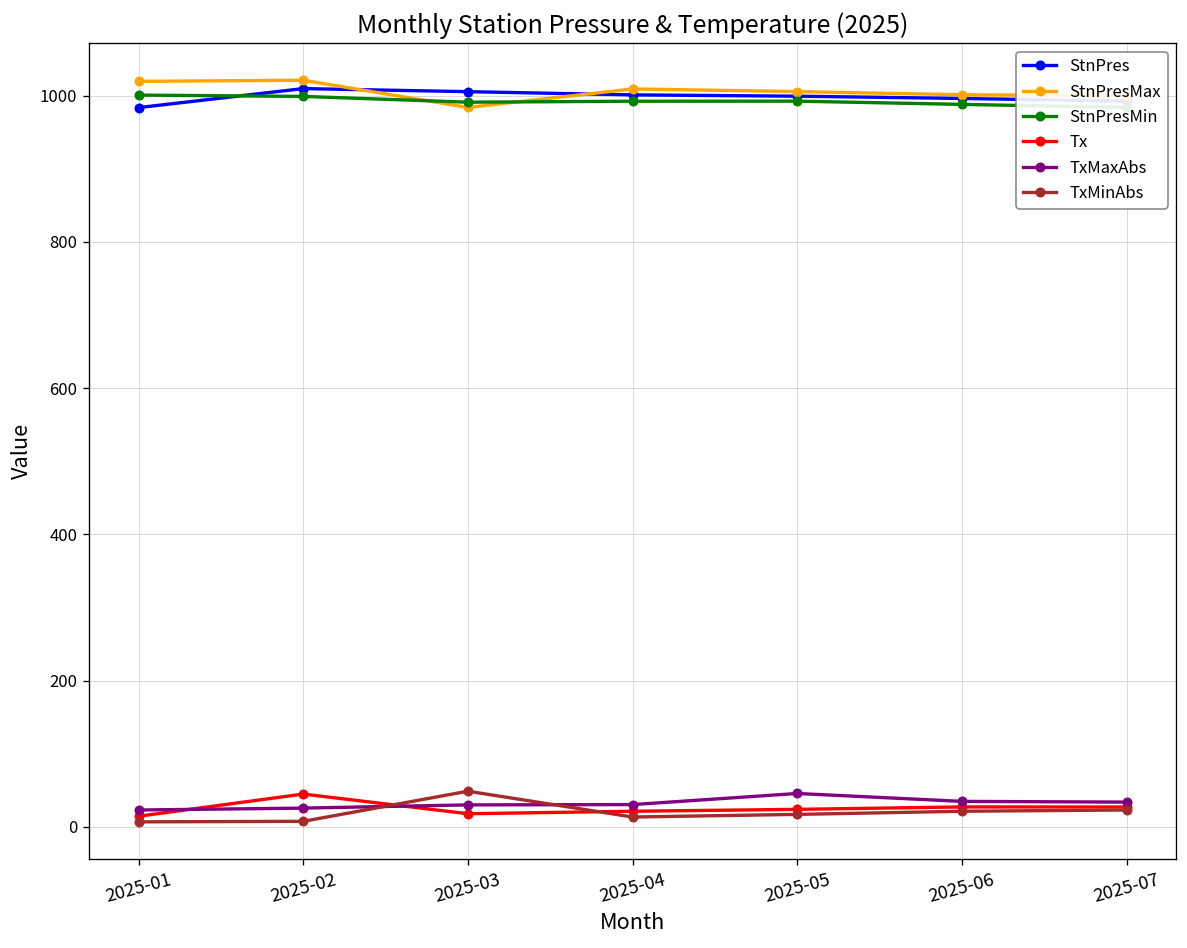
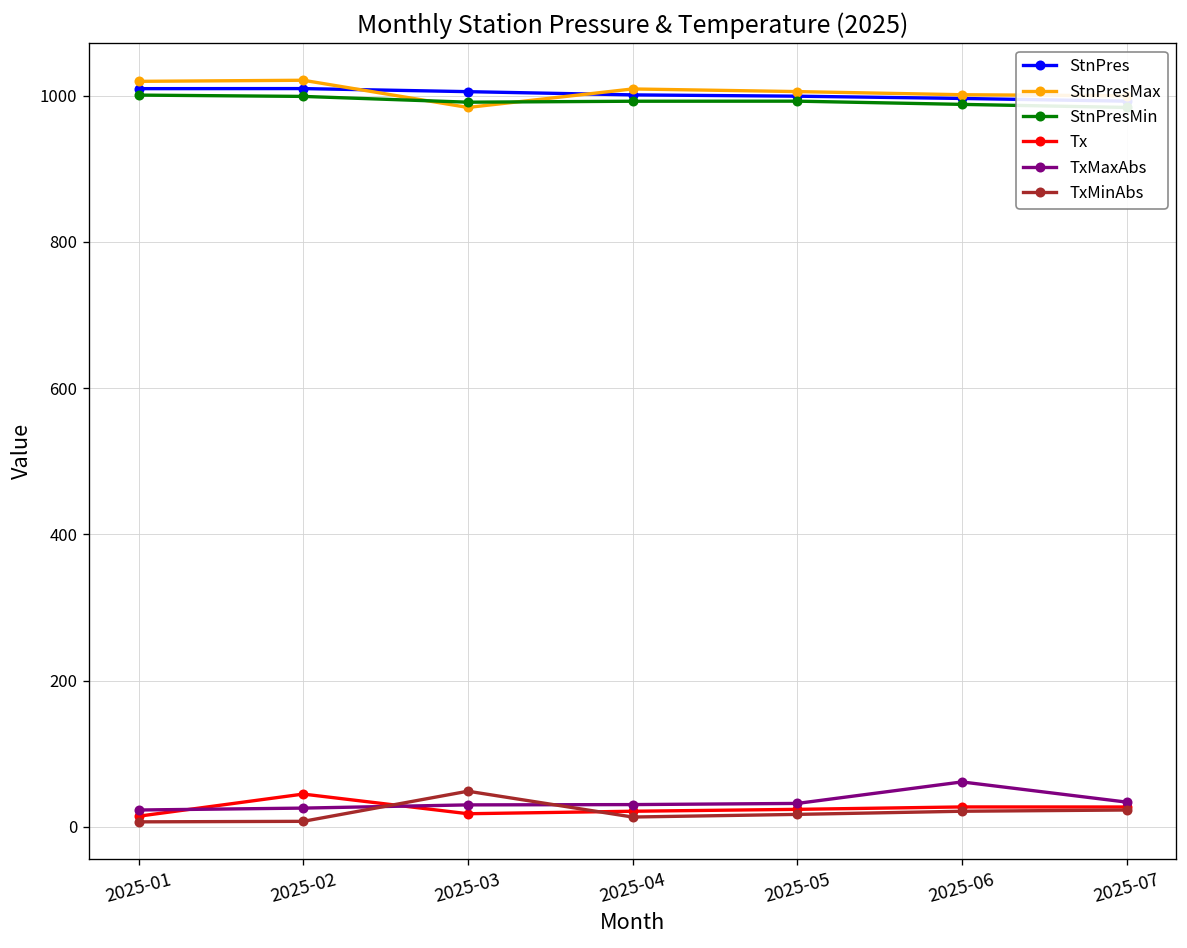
StnPres, 2025-01: 980 -> 1010
TxMaxAbs, 2025-05: 50 -> 30
TxMaxAbs, 2025-06: 30 -> 60
